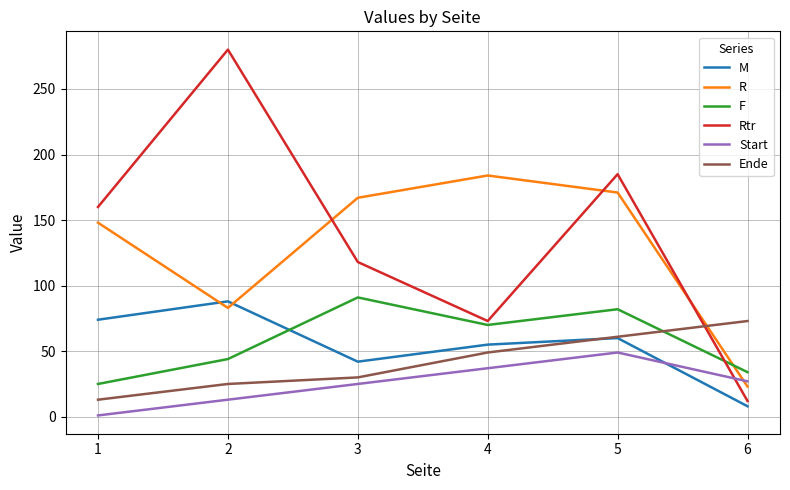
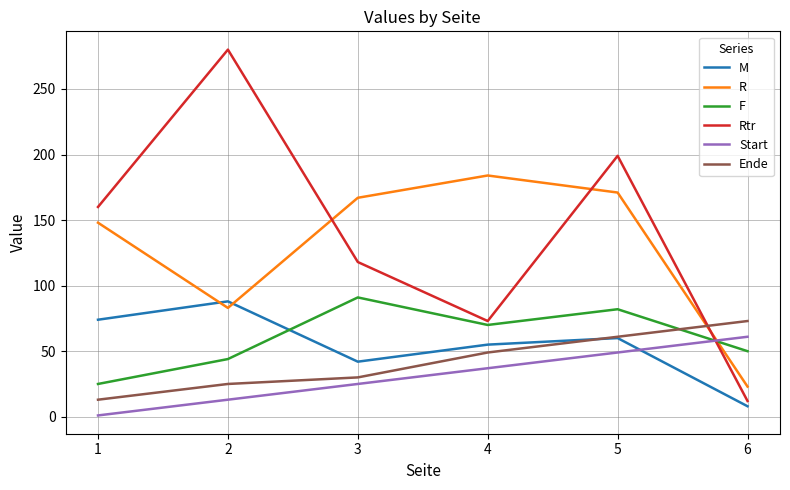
Rtr, 5: 185 -> 199
F, 6: 34 -> 50
Start, 6: 27 -> 61
